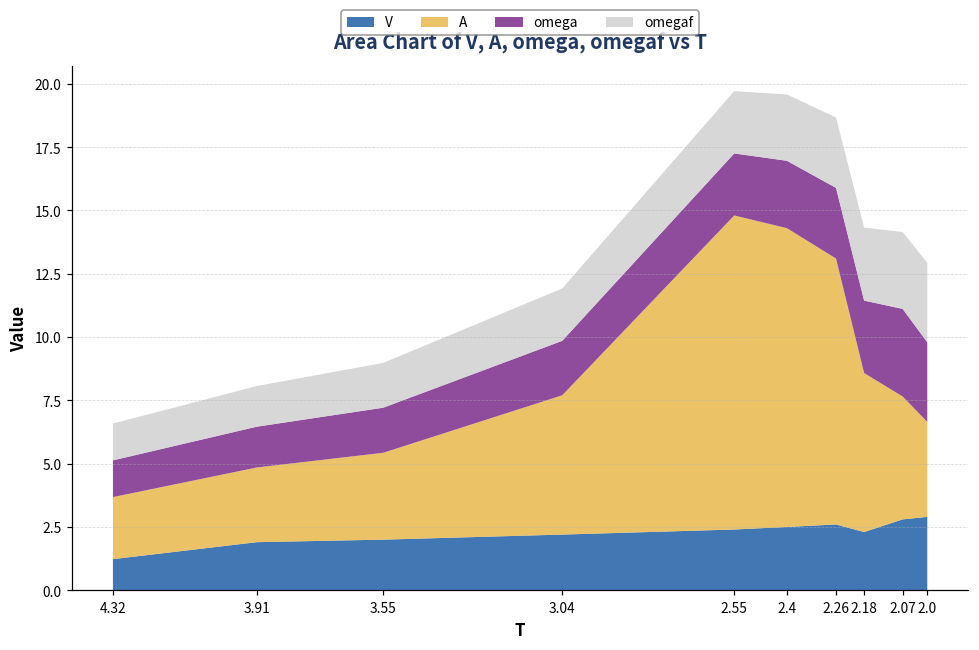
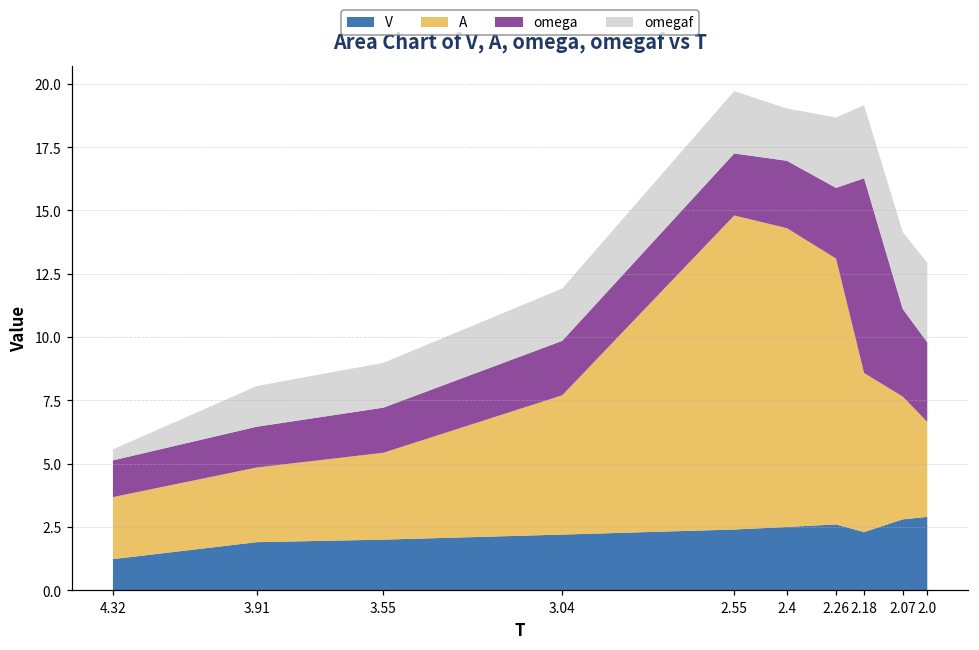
omegaf, 4.32: 1.5 -> 0.4
omegaf, 2.4: 2.6 -> 2.1
omega, 2.18: 2.9 -> 7.7
